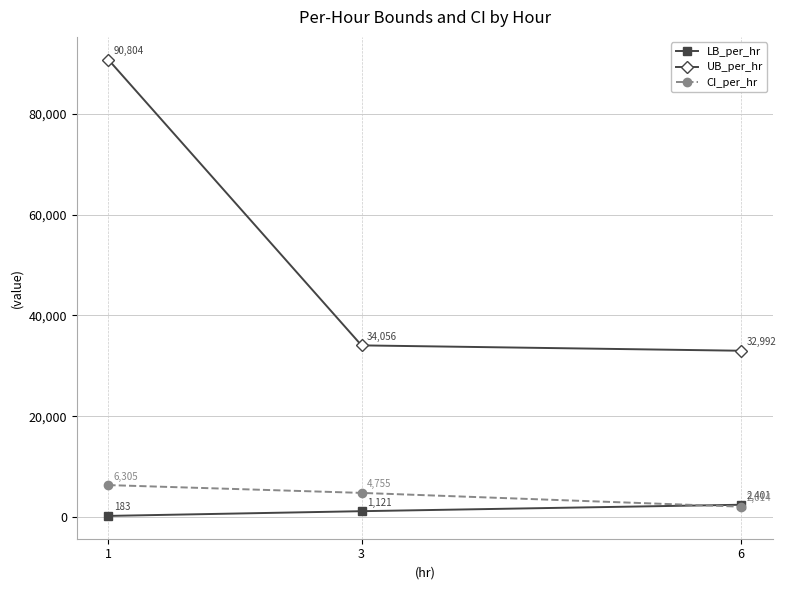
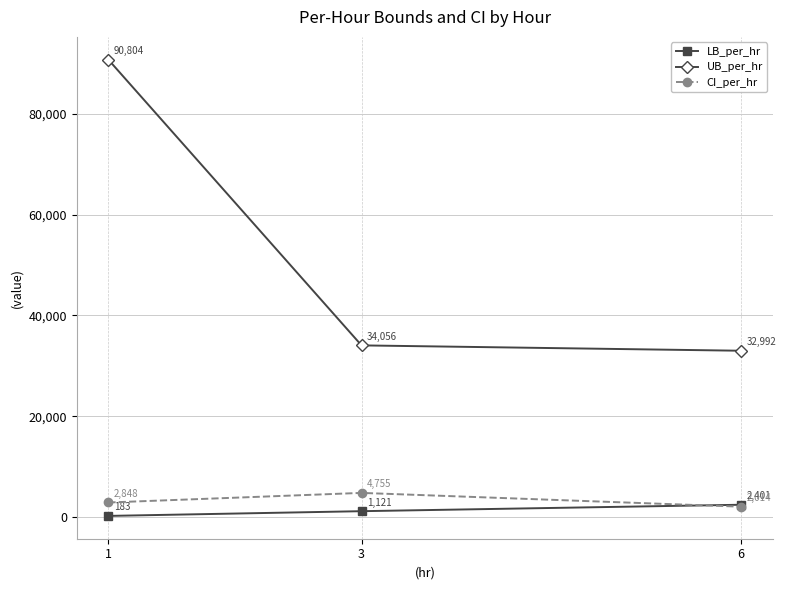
CI_per_hr, 1: 6,305 -> 2,848
